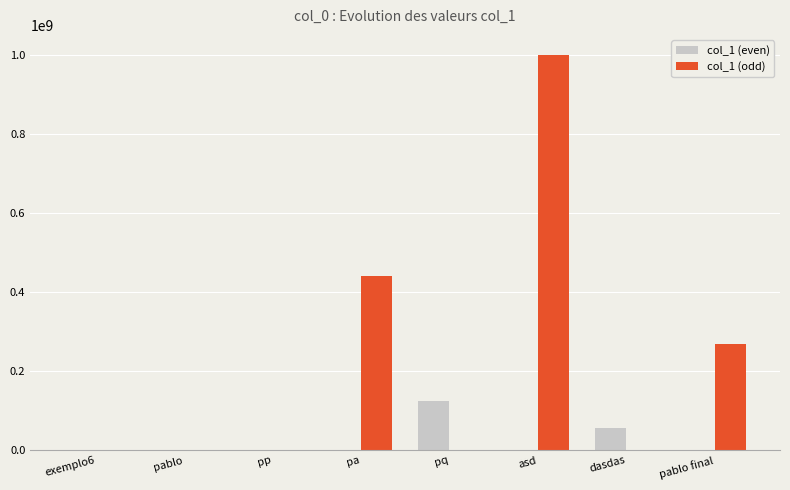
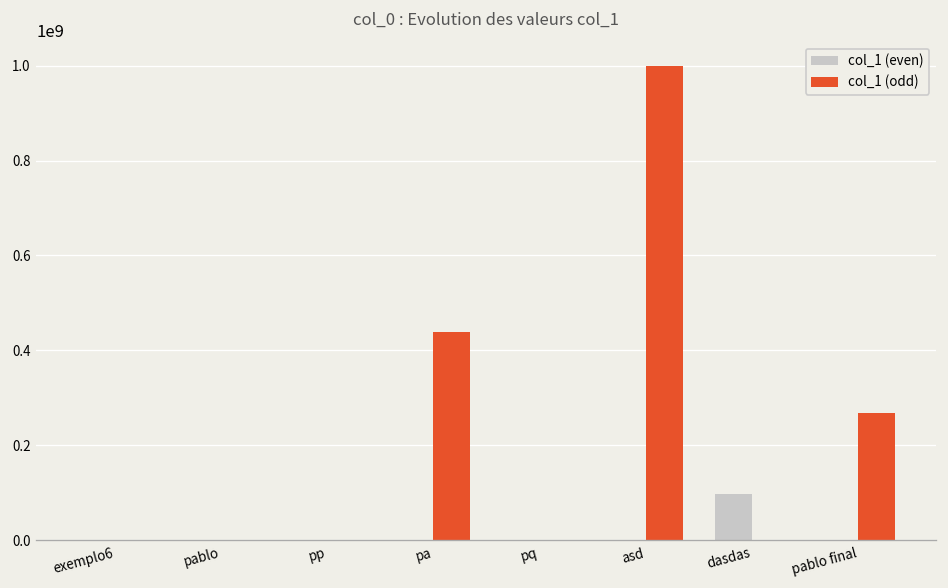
col_1 (even), pq: 120000000 -> 0
col_1 (even), dasdas: 60000000 -> 100000000
